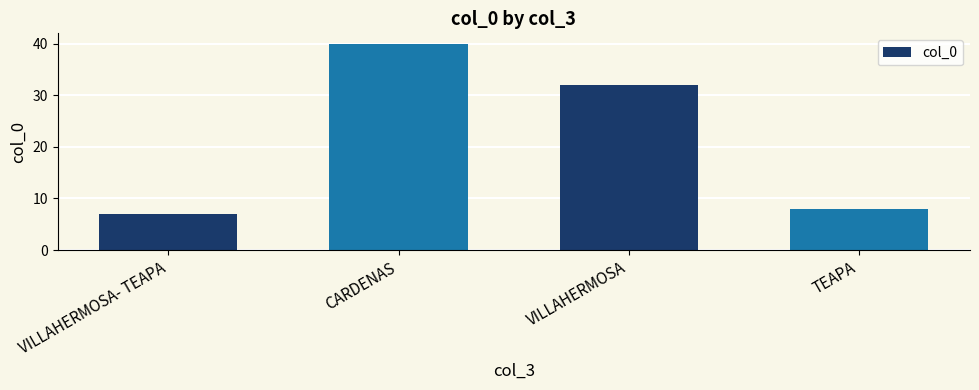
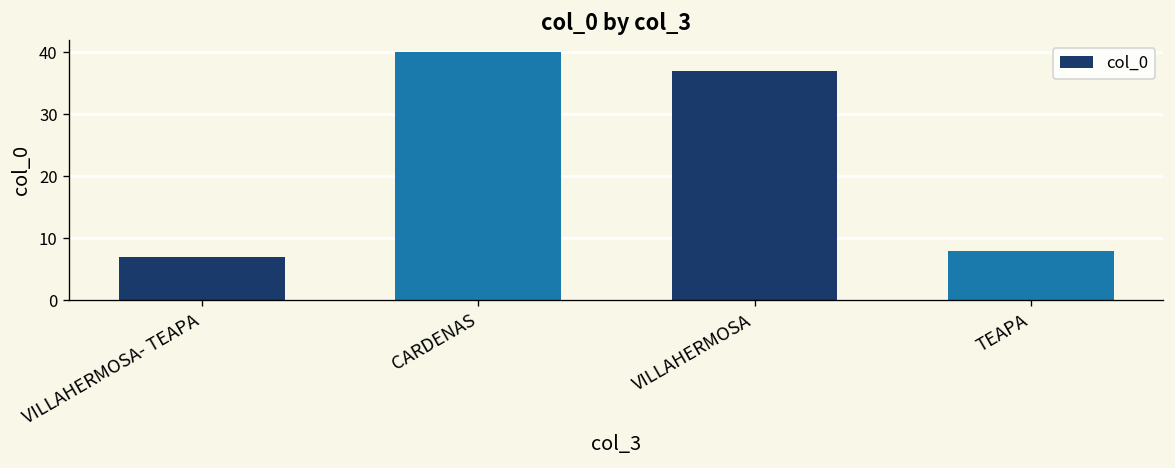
VILLAHERMOSA: 32 -> 37
